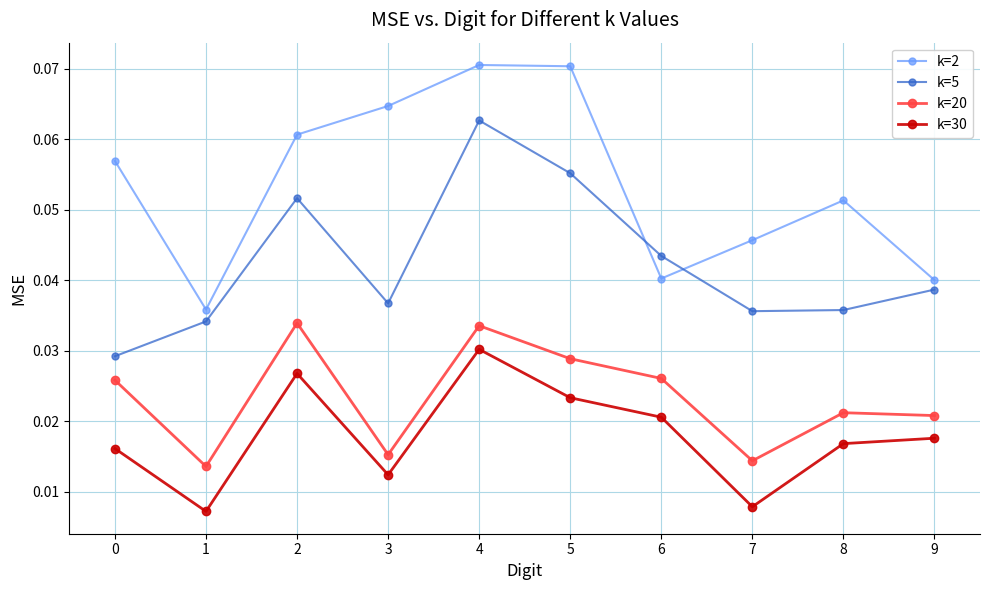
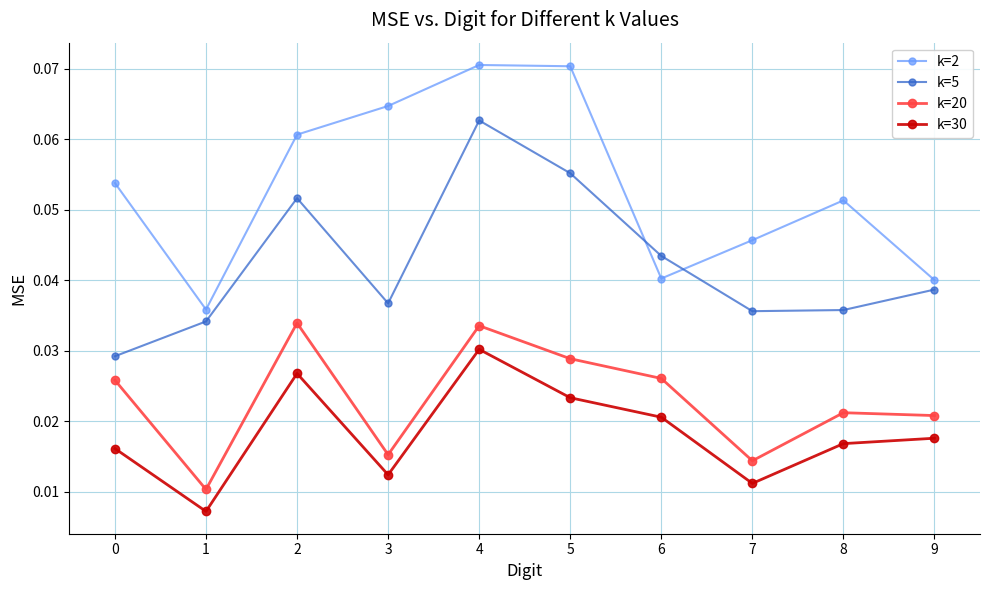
k=2, 0: 0.057 -> 0.054
k=20, 1: 0.014 -> 0.010
k=30, 7: 0.008 -> 0.011
